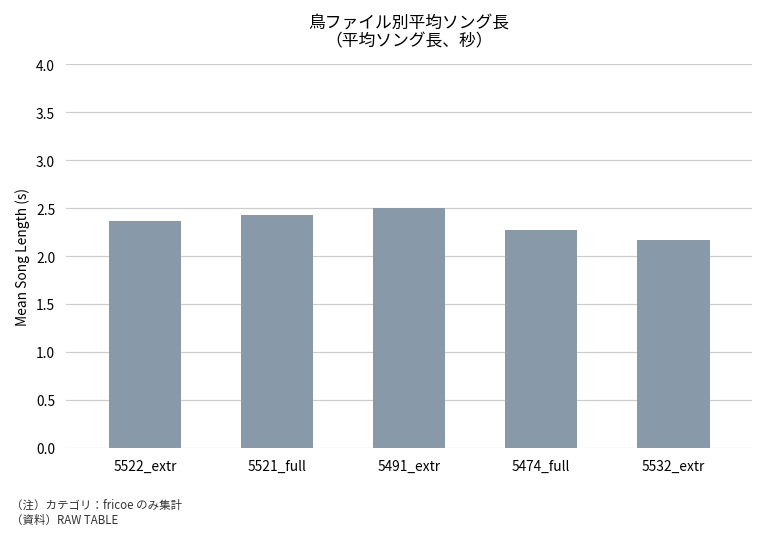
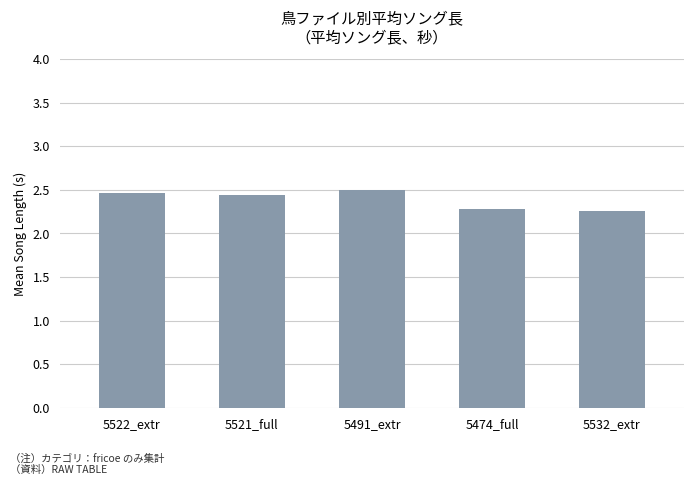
5522_extr: 2.4 -> 2.5
5532_extr: 2.2 -> 2.3
